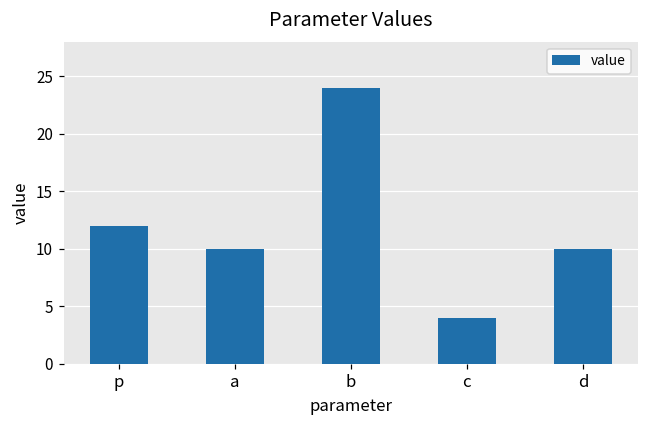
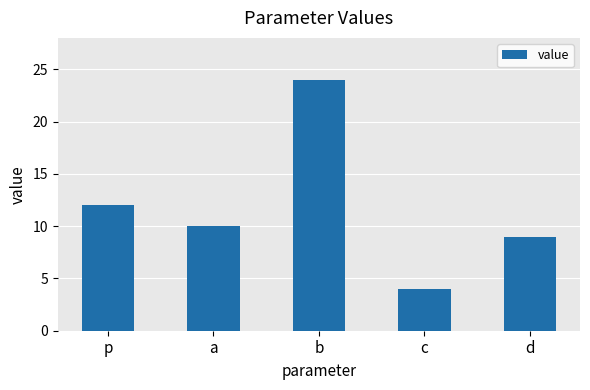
d: 10 -> 9
